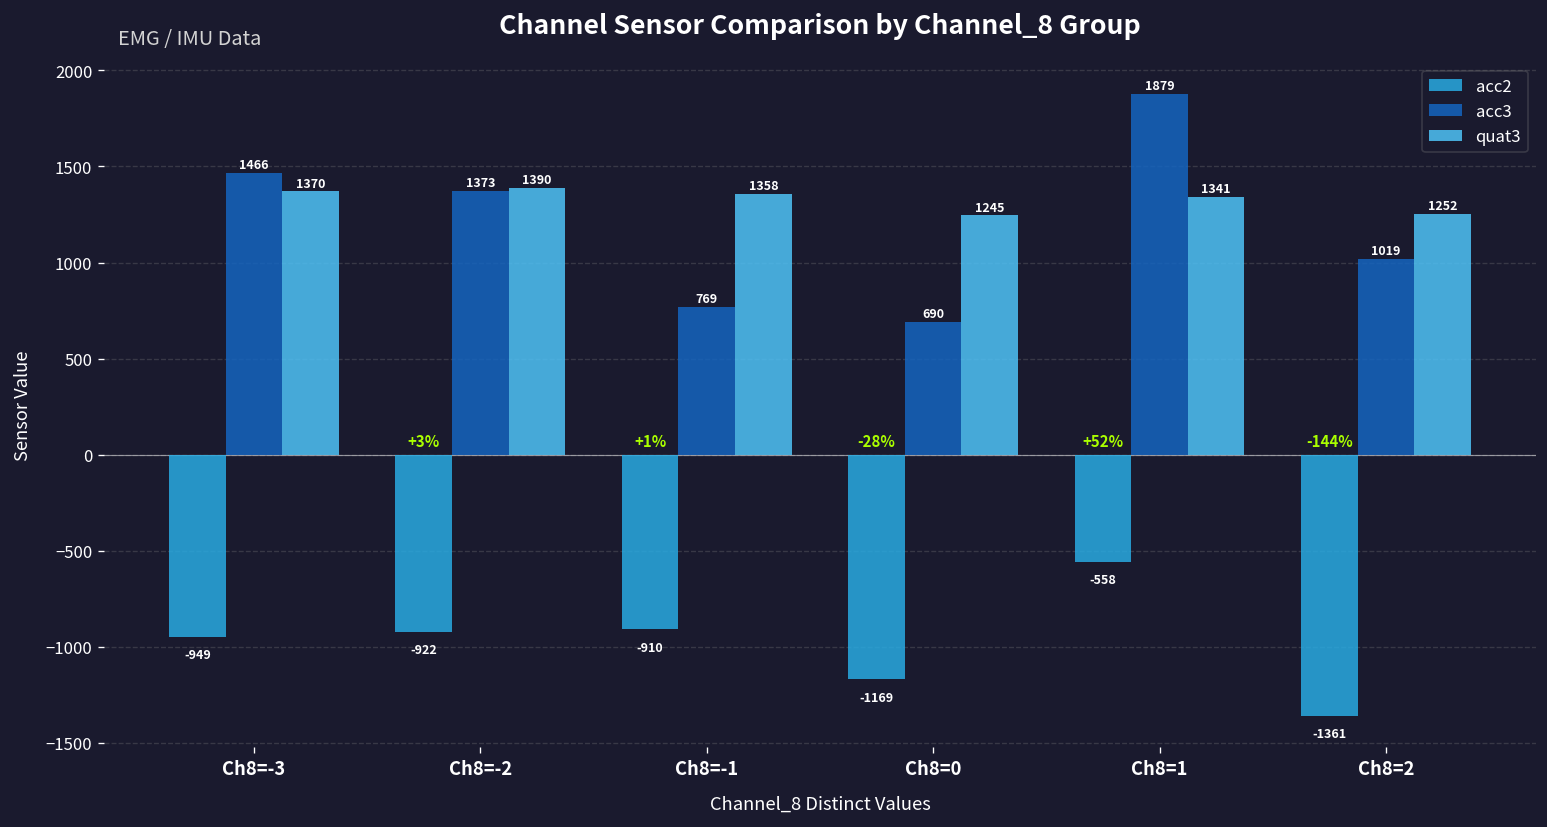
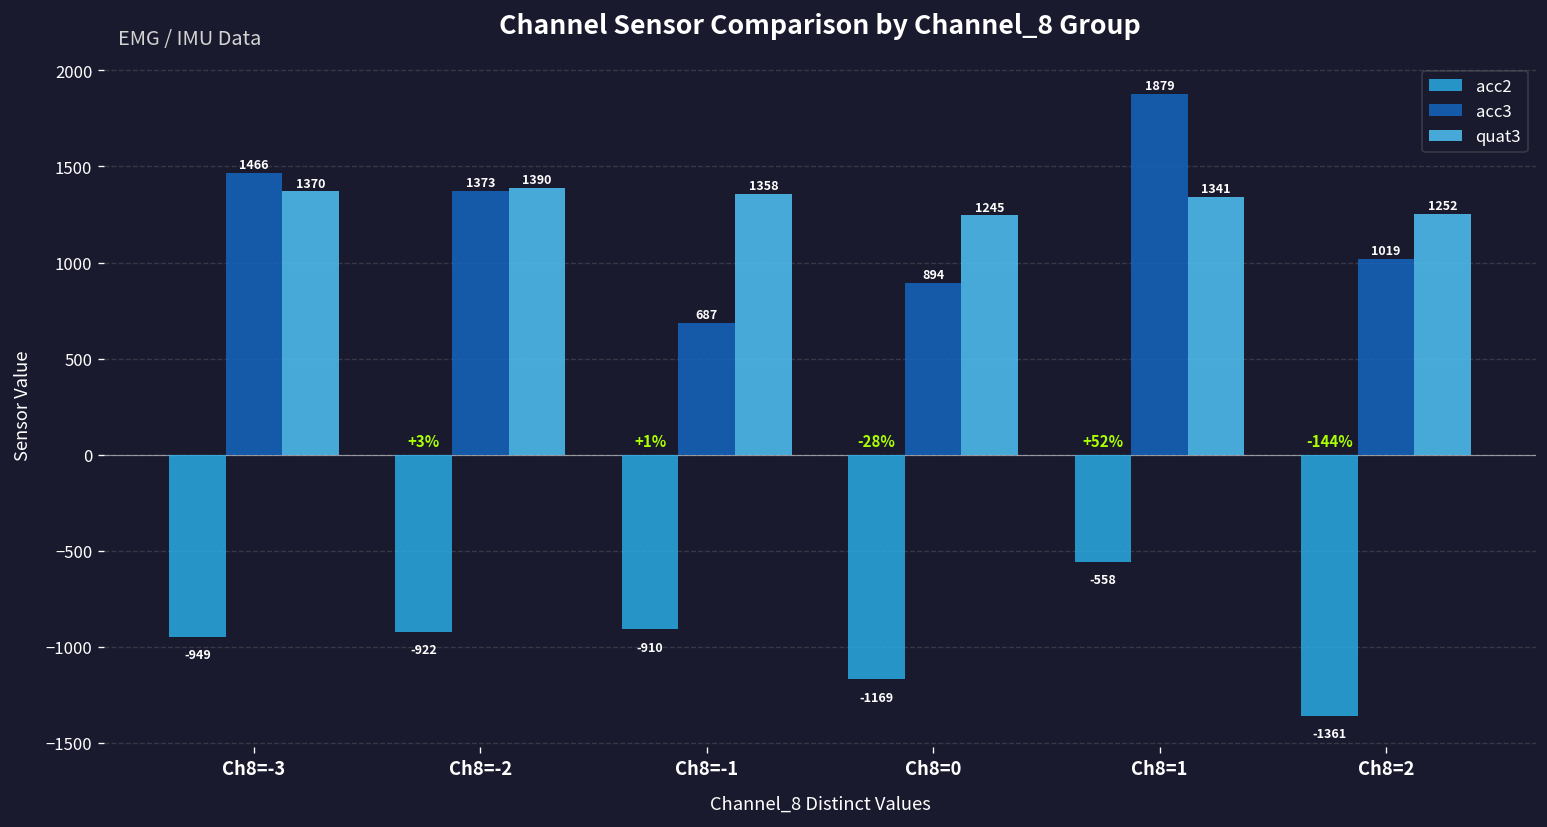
acc3, Ch8=-1: 769 -> 687
acc3, Ch8=0: 690 -> 894
